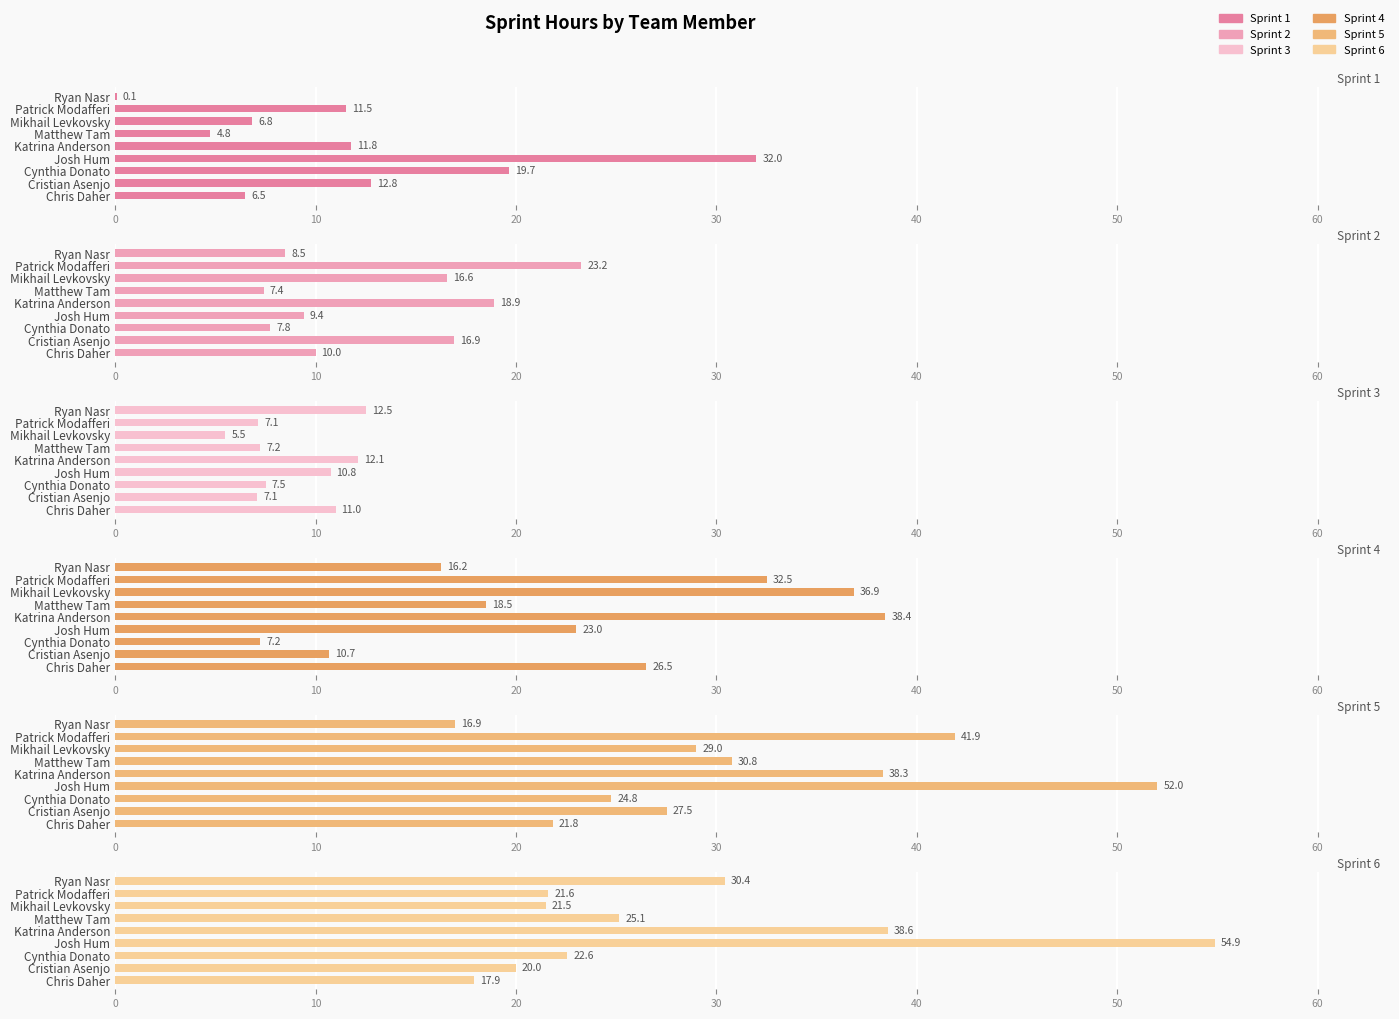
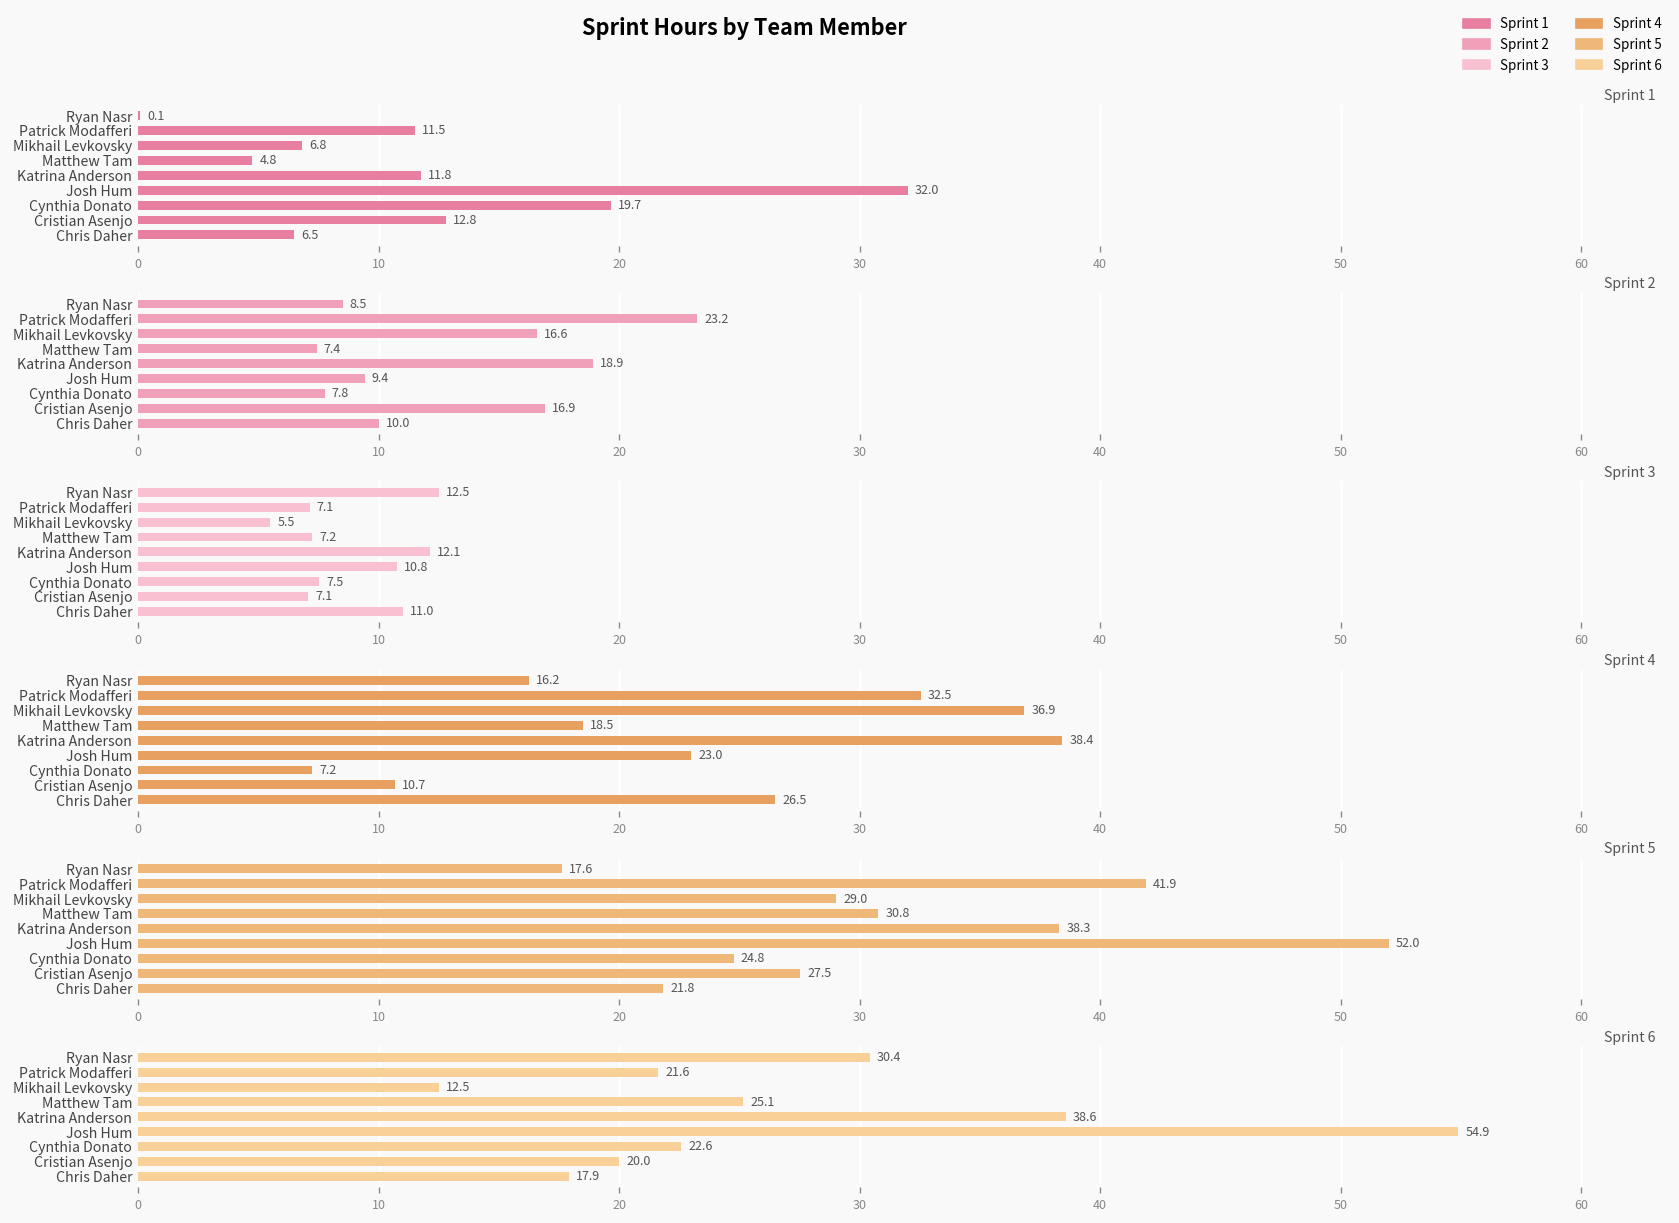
Sprint 5, Ryan Nasr: 16.9 -> 17.6
Sprint 6, Mikhail Levkovsky: 21.5 -> 12.5
